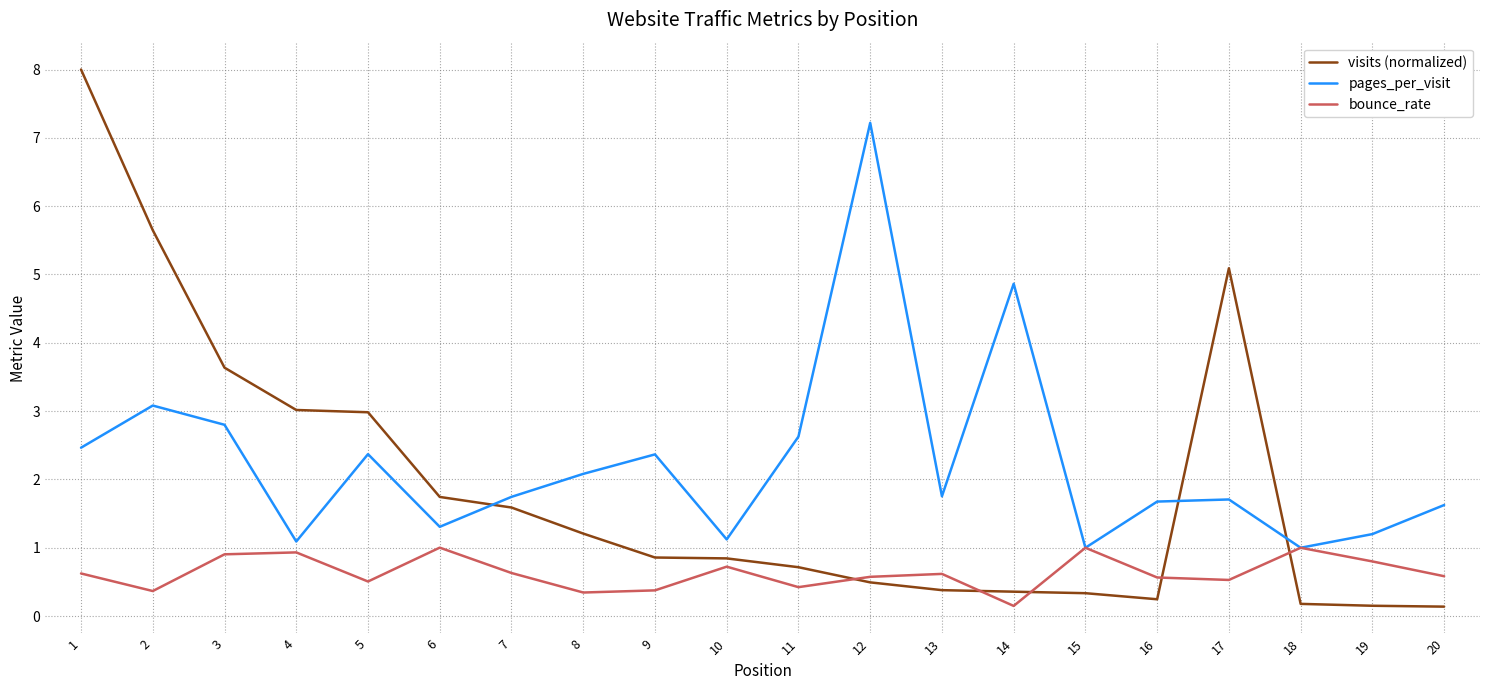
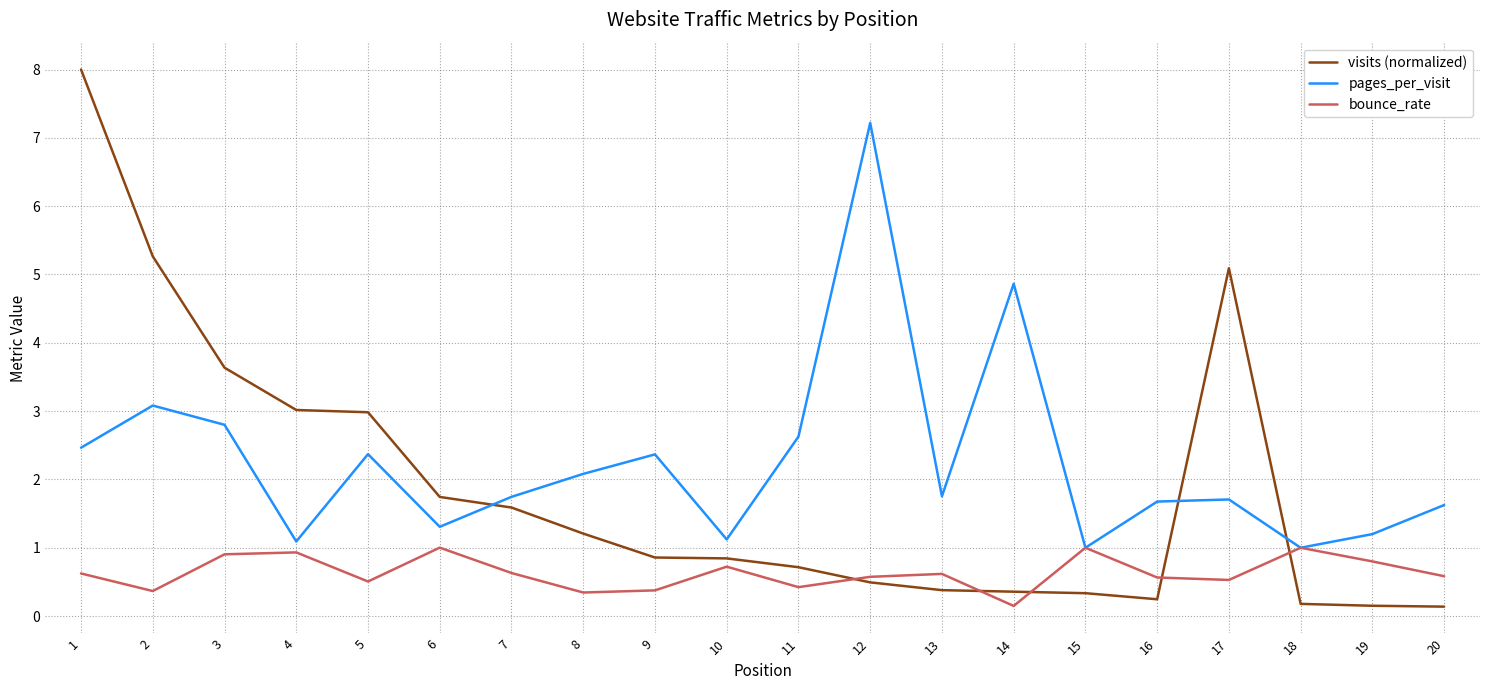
visits (normalized), 2: 5.6 -> 5.3
